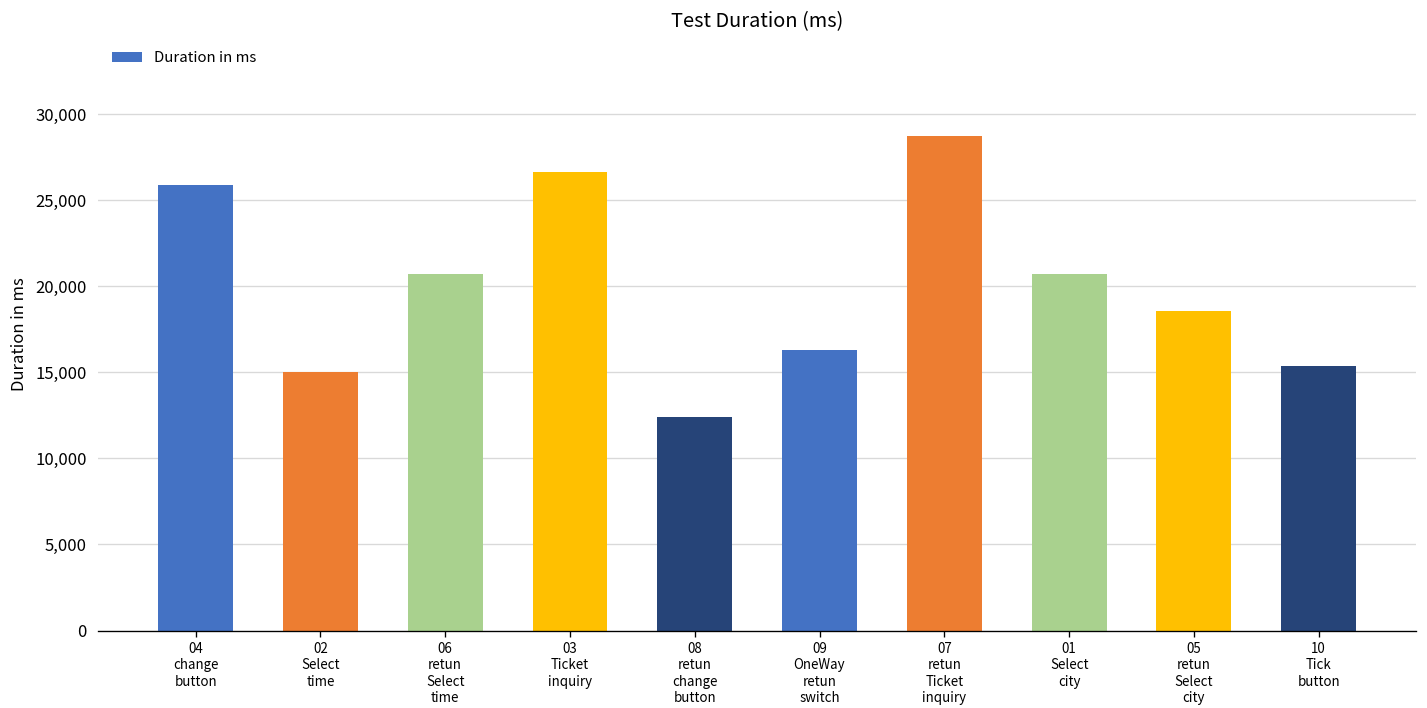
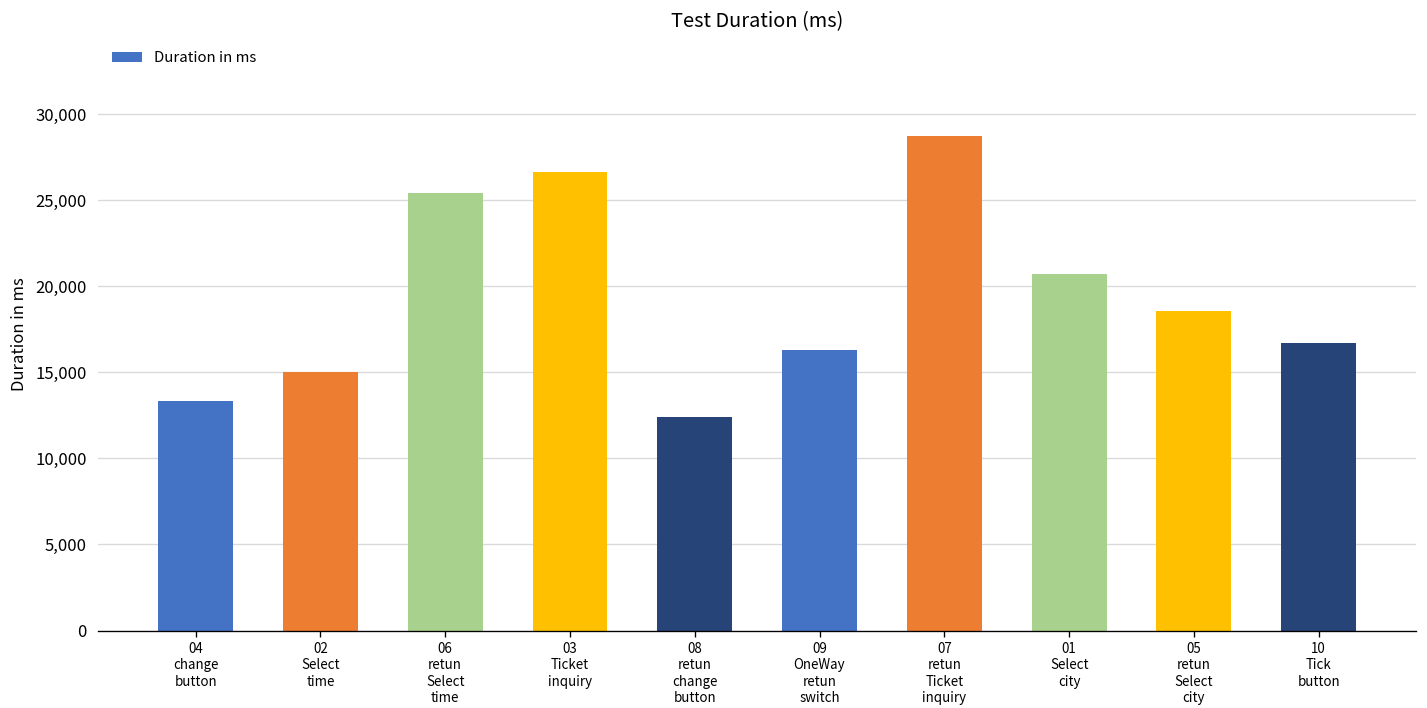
04 change button: 25,900 -> 13,300
06 retun Select time: 20,700 -> 25,400
10 Tick button: 15,400 -> 16,700
